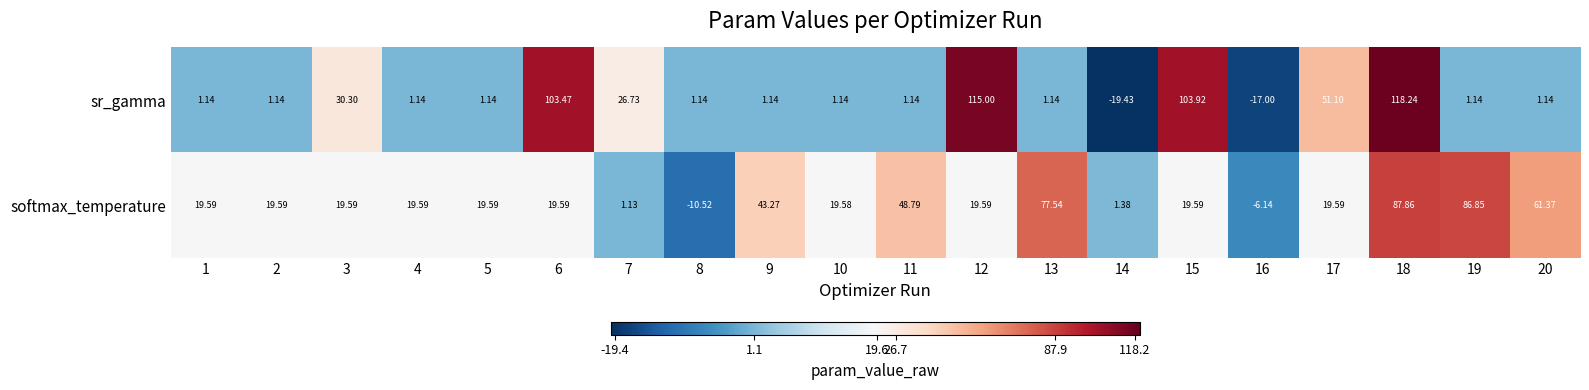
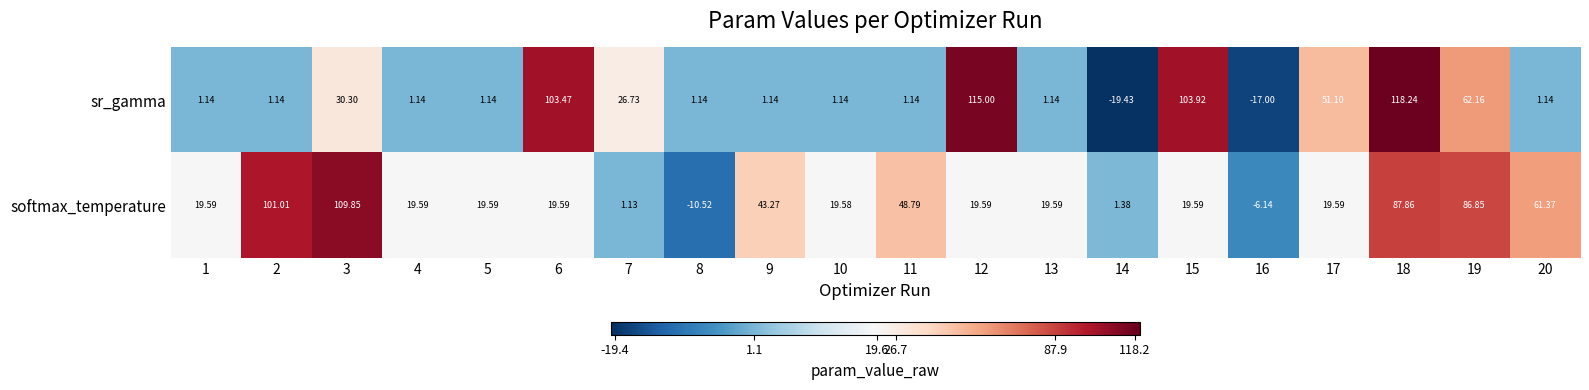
sr_gamma, 19: 1.14 -> 62.16
softmax_temperature, 2: 19.59 -> 101.01
softmax_temperature, 3: 19.59 -> 109.85
softmax_temperature, 13: 77.54 -> 19.59
